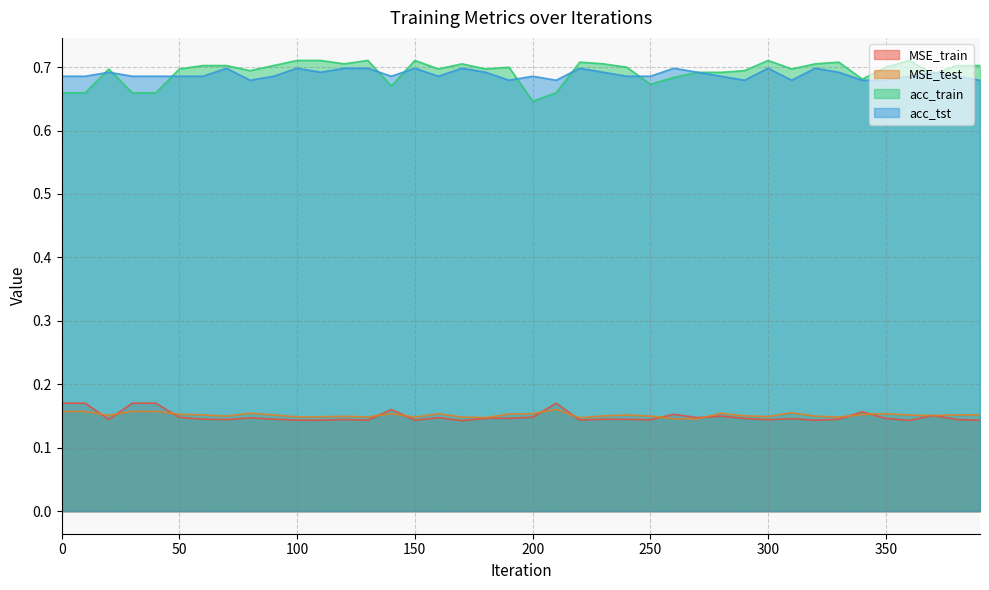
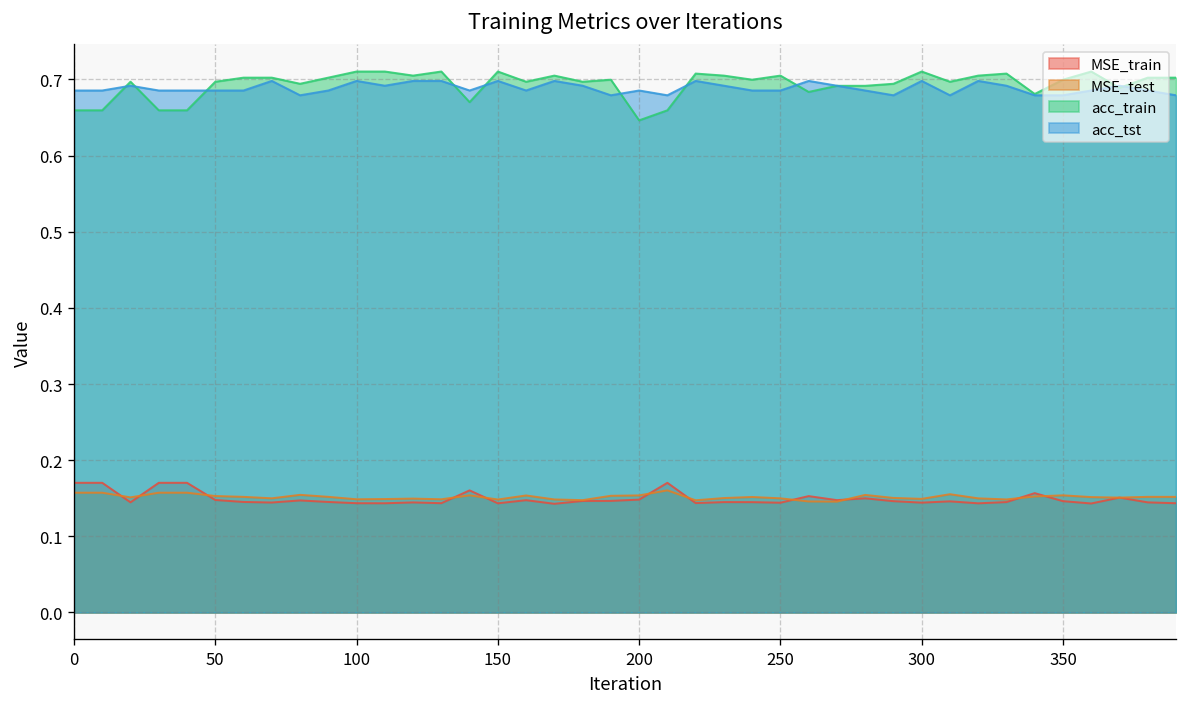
acc_train, 250: 0.67 -> 0.71
